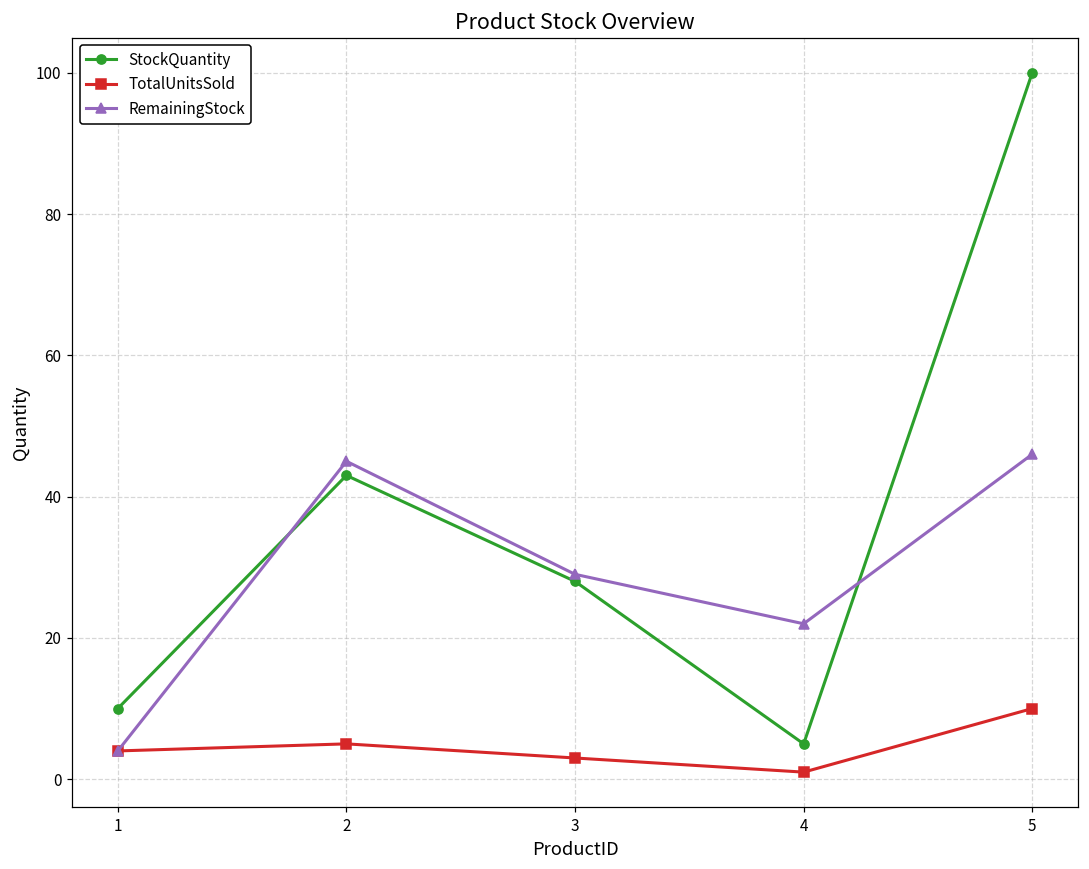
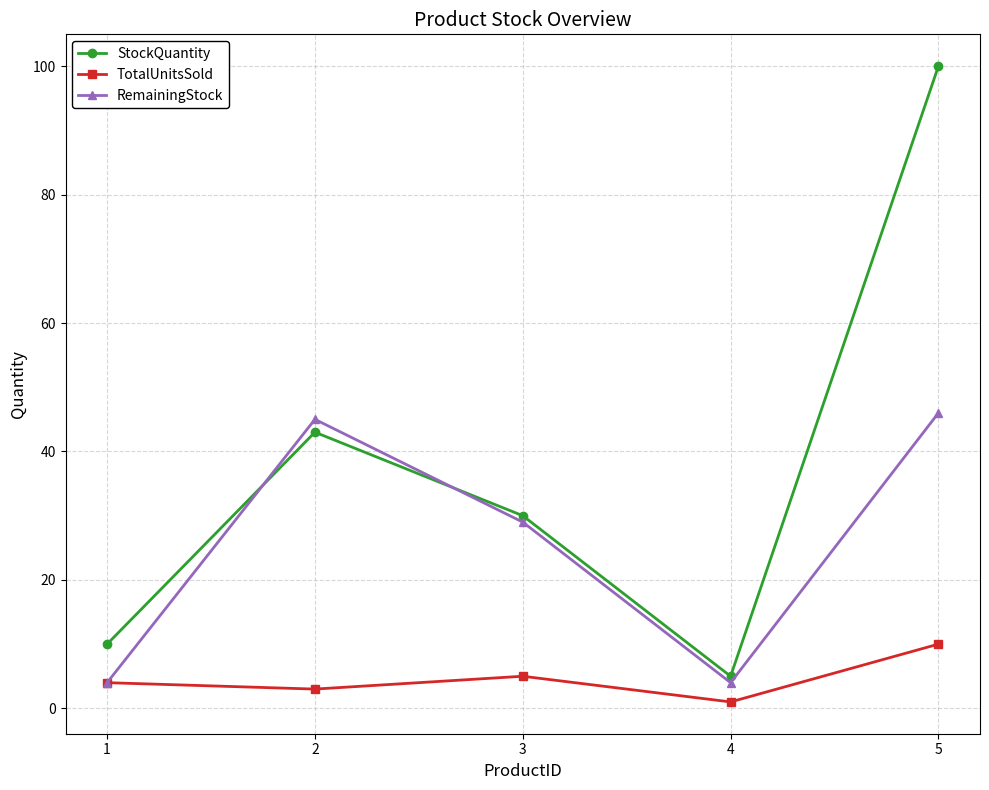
TotalUnitsSold, 2: 5 -> 3
StockQuantity, 3: 28 -> 30
TotalUnitsSold, 3: 3 -> 5
RemainingStock, 4: 22 -> 4
